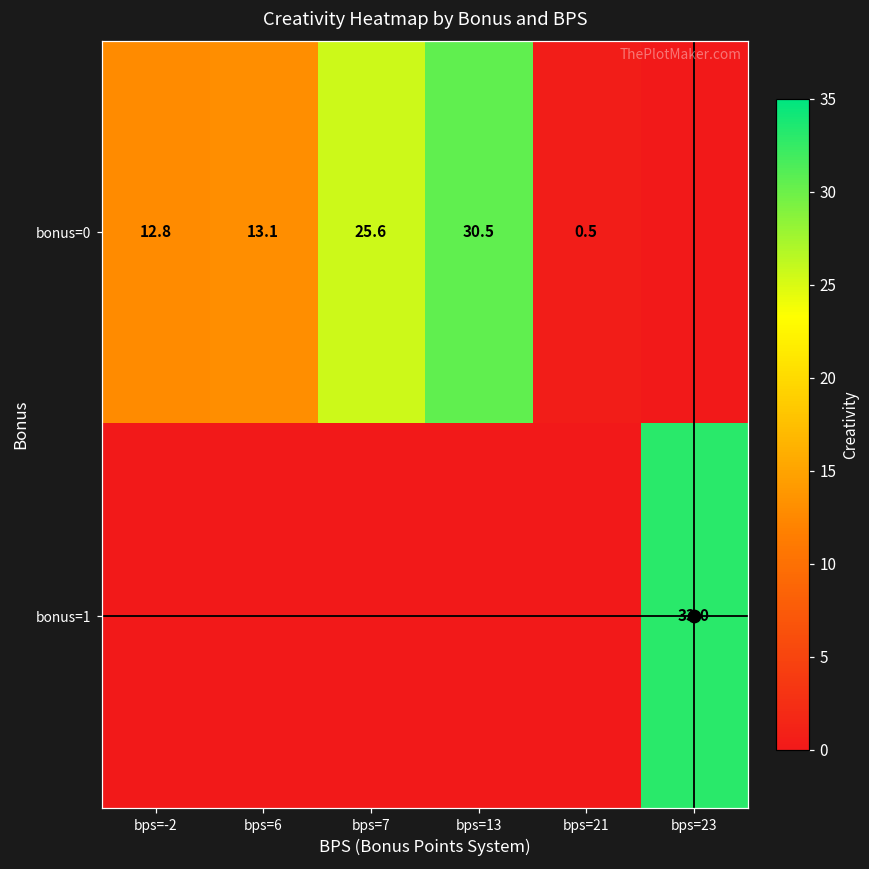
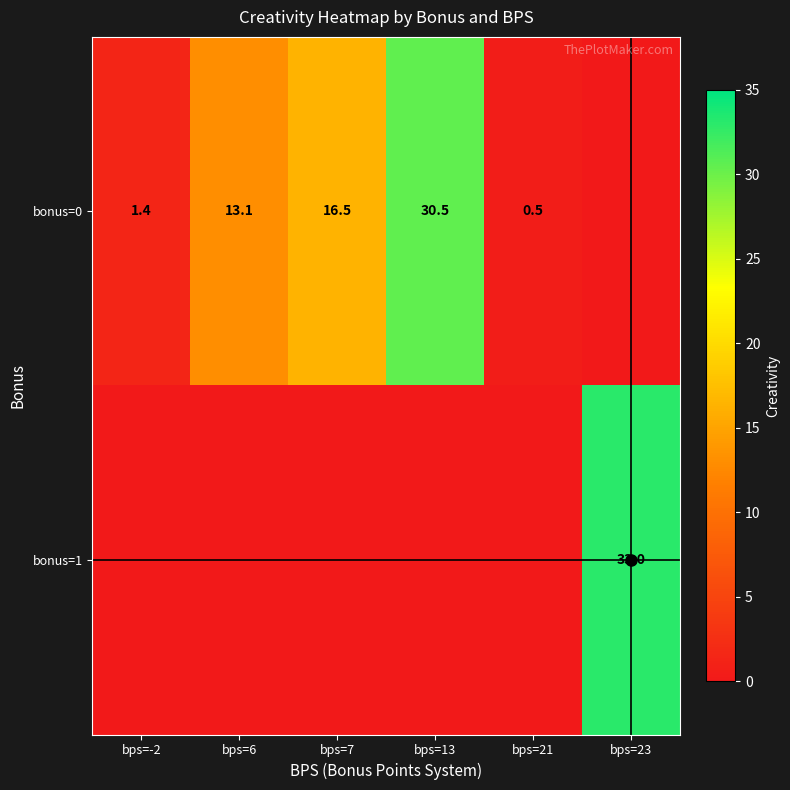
bonus=0, bps=-2: 12.8 -> 1.4
bonus=0, bps=7: 25.6 -> 16.5
